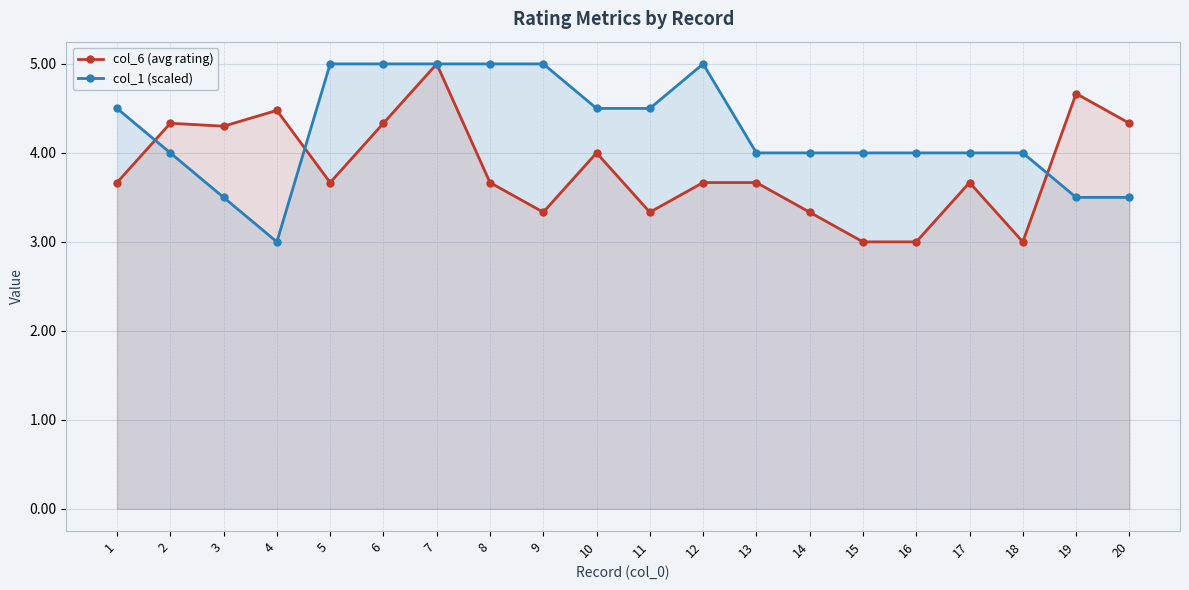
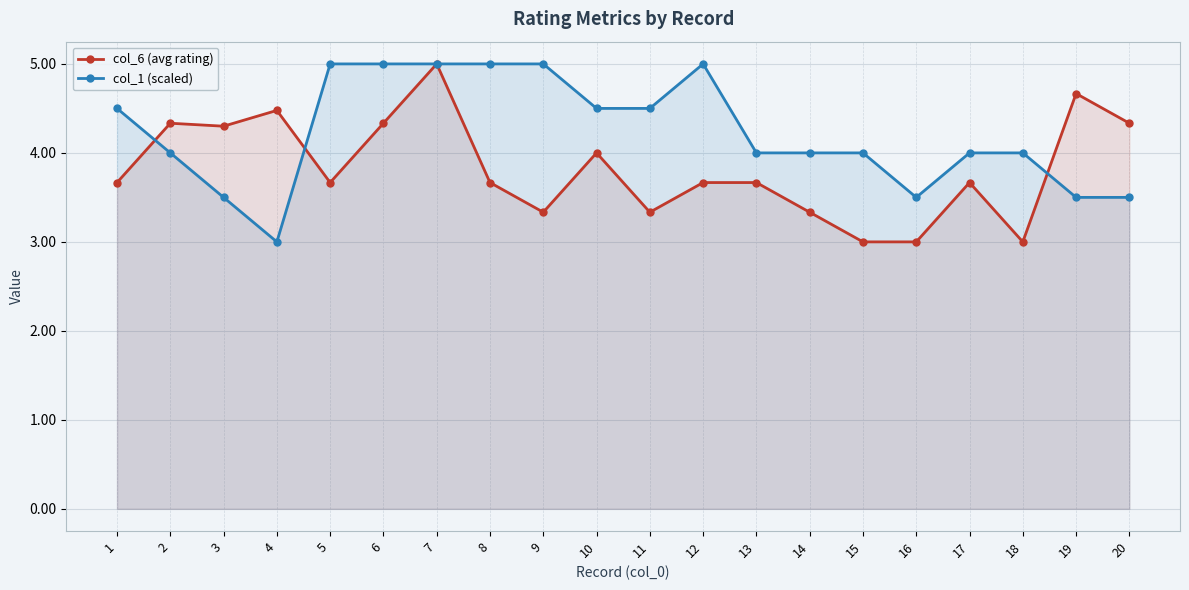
col_1 (scaled), 16: 4.0 -> 3.5
